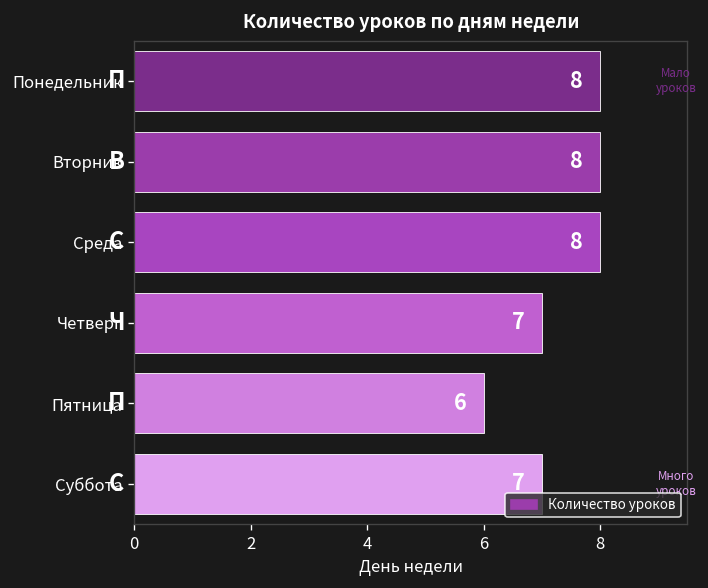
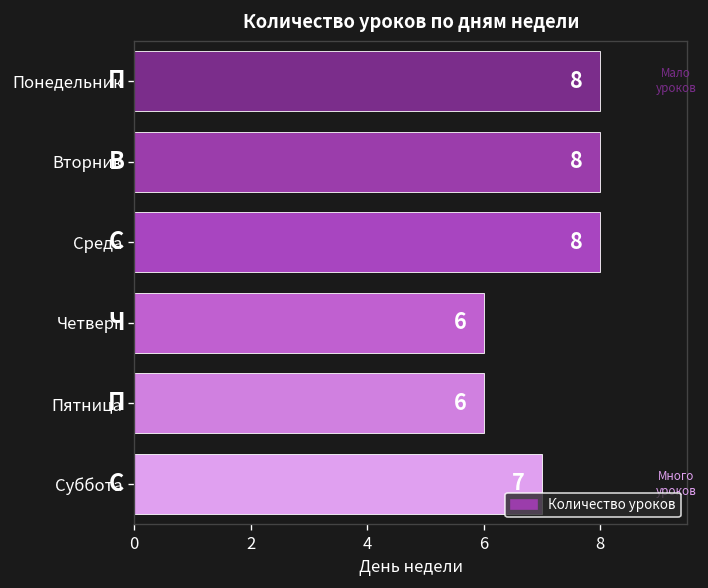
Четверг: 7 -> 6
